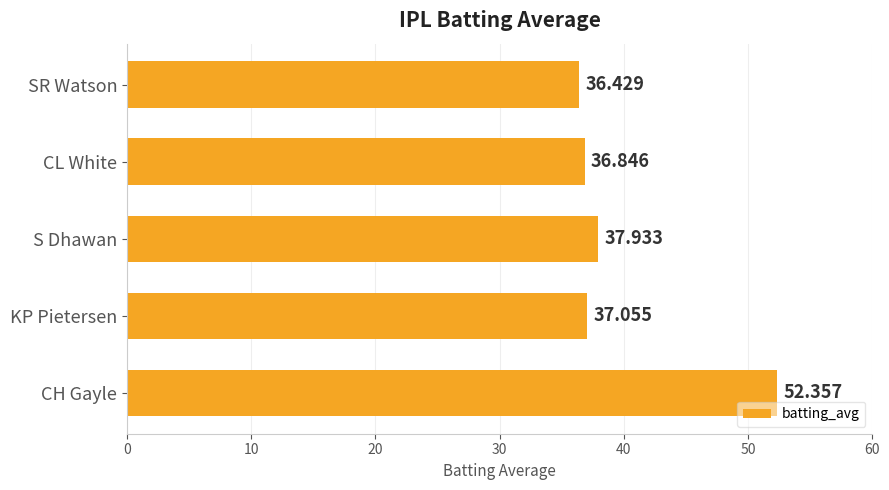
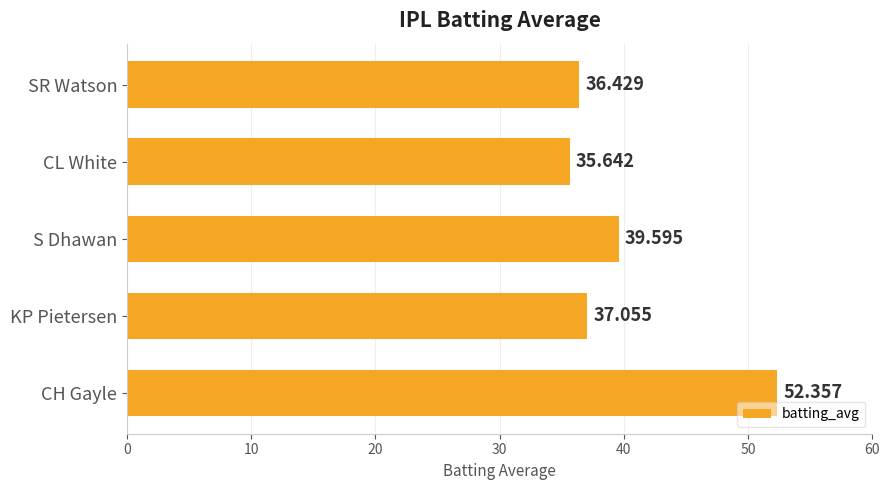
CL White: 36.846 -> 35.642
S Dhawan: 37.933 -> 39.595
